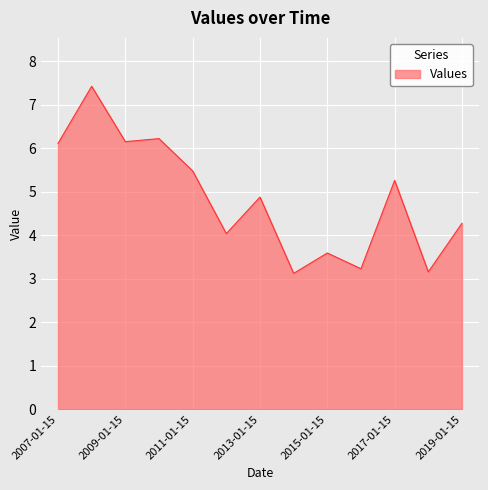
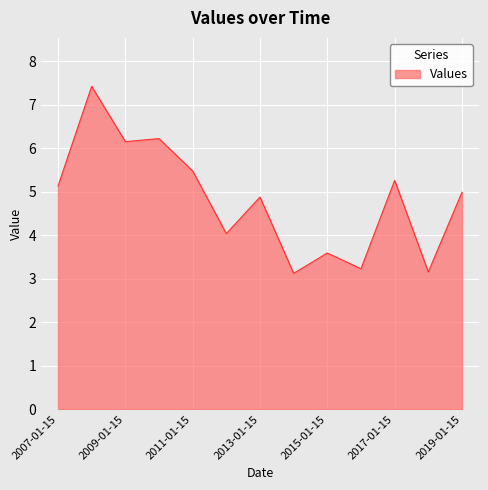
2007-01-15: 6.1 -> 5.1
2019-01-15: 4.3 -> 5.0
